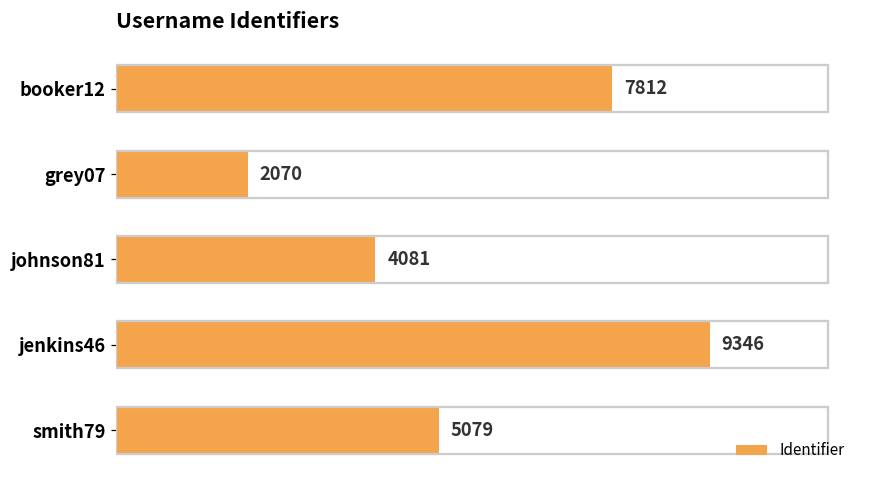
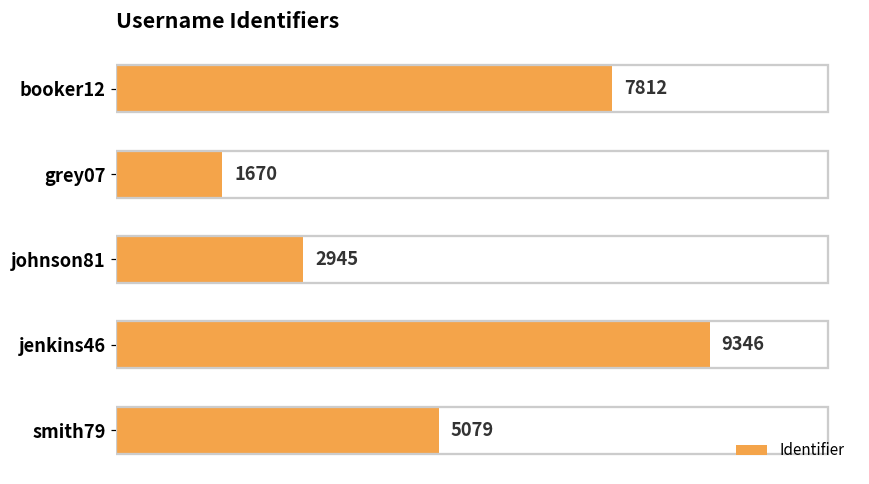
grey07: 2070 -> 1670
johnson81: 4081 -> 2945
